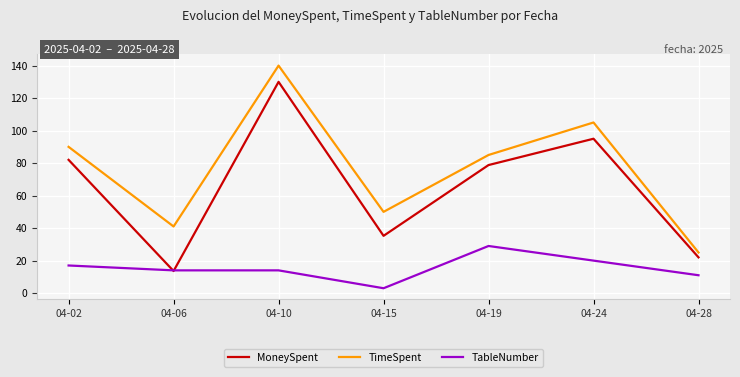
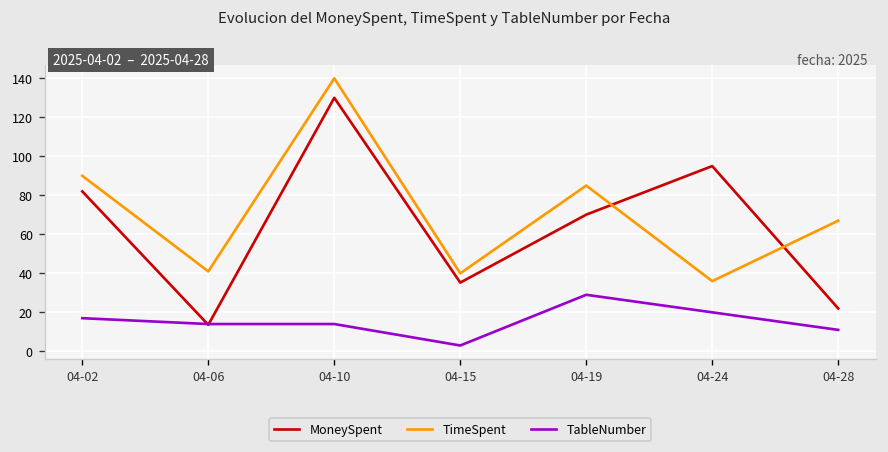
TimeSpent, 04-15: 50 -> 40
MoneySpent, 04-19: 79 -> 70
TimeSpent, 04-24: 105 -> 36
TimeSpent, 04-28: 25 -> 67
